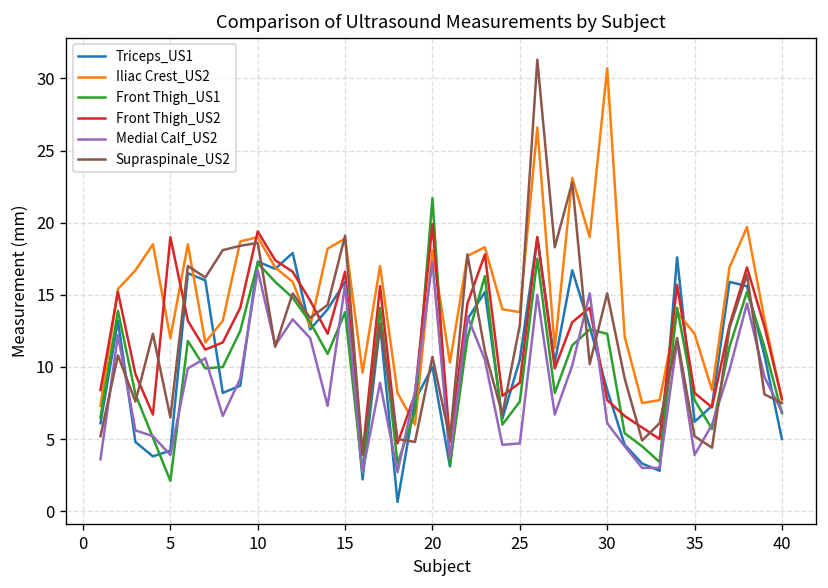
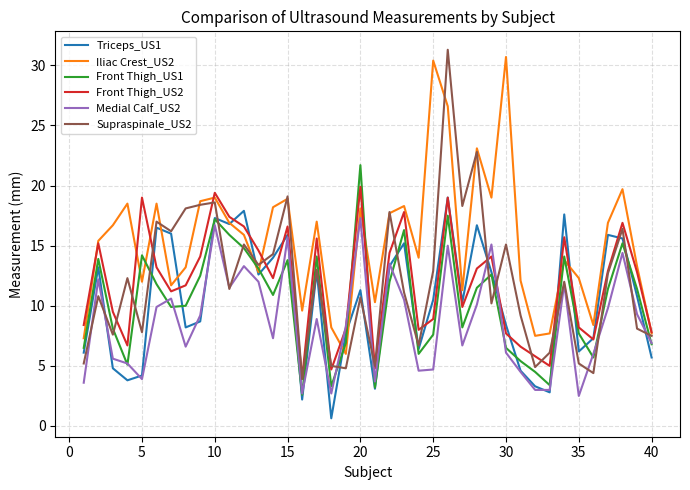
Front Thigh_US1, 5: 2.1 -> 14.2
Supraspinale_US2, 5: 6.5 -> 7.8
Triceps_US1, 20: 10.0 -> 11.3
Iliac Crest_US2, 25: 13.8 -> 30.4
Front Thigh_US1, 30: 12.3 -> 6.5
Medial Calf_US2, 35: 3.9 -> 2.5
Triceps_US1, 40: 5.0 -> 5.7
